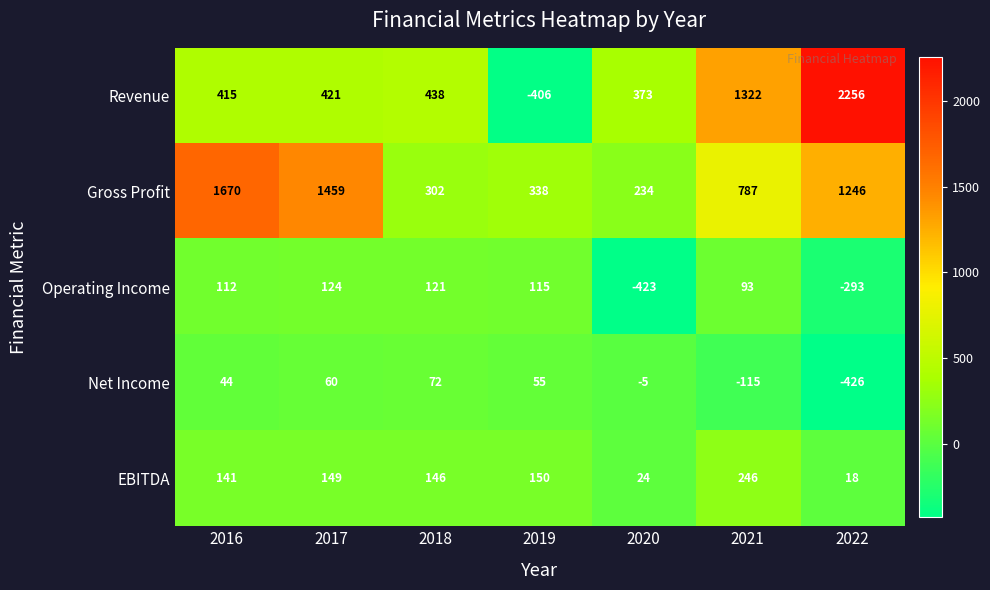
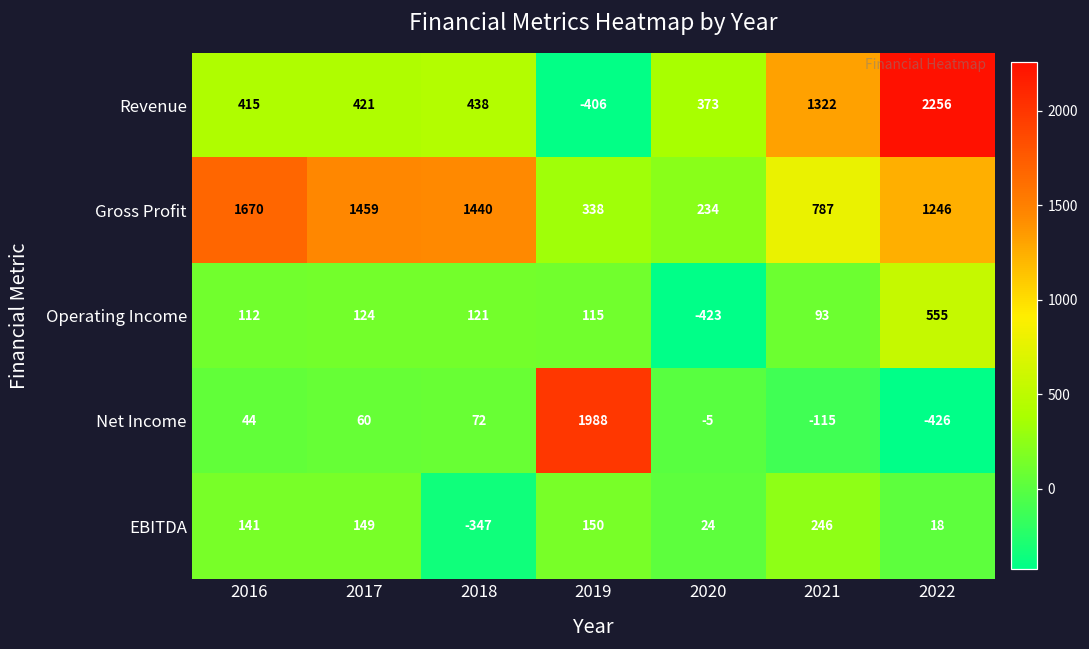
Gross Profit, 2018: 302 -> 1440
Operating Income, 2022: -293 -> 555
Net Income, 2019: 55 -> 1988
EBITDA, 2018: 146 -> -347
